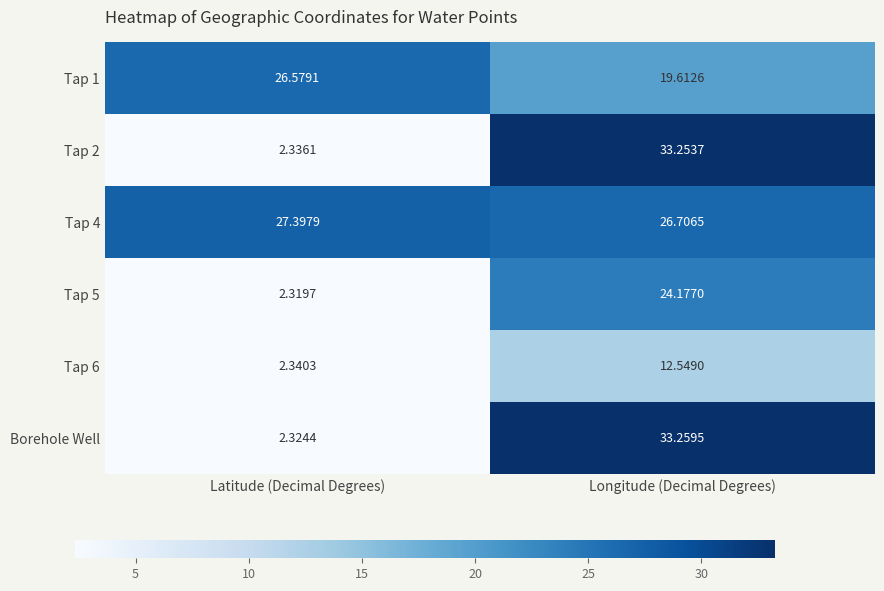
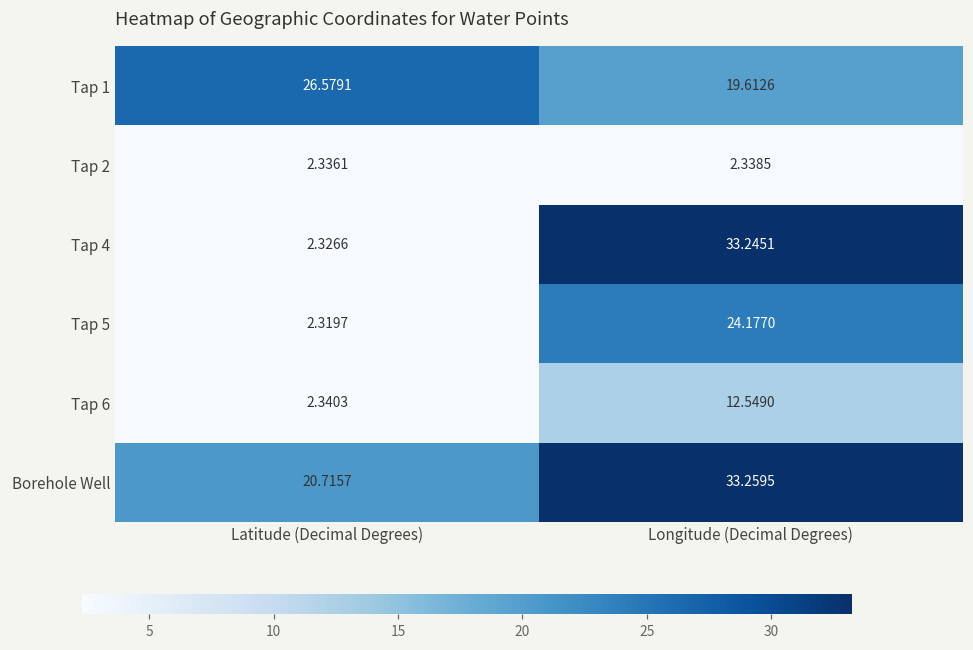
Tap 2, Longitude (Decimal Degrees): 33.2537 -> 2.3385
Tap 4, Latitude (Decimal Degrees): 27.3979 -> 2.3266
Tap 4, Longitude (Decimal Degrees): 26.7065 -> 33.2451
Borehole Well, Latitude (Decimal Degrees): 2.3244 -> 20.7157
